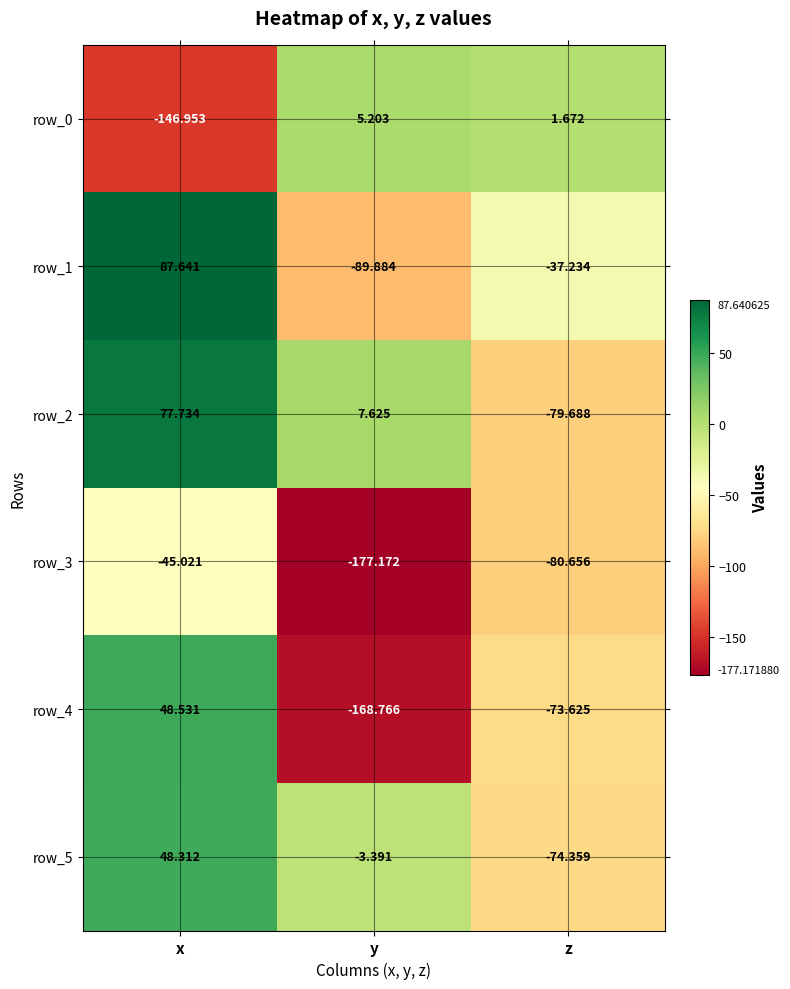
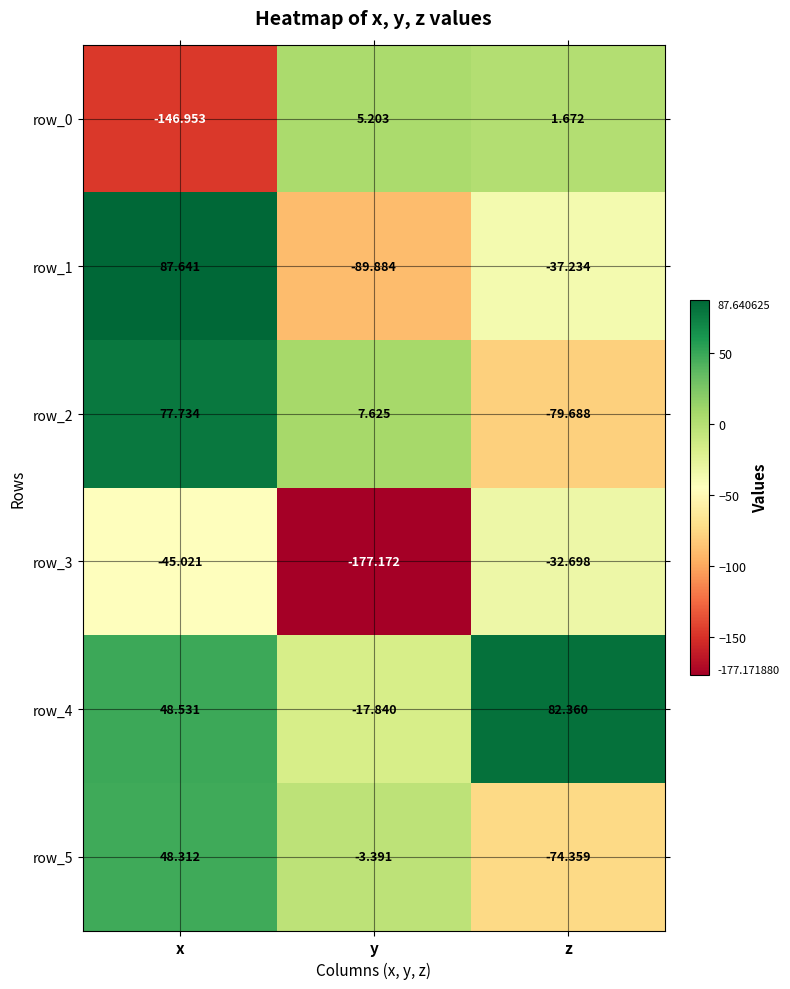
row_3, z: -80.656 -> -32.698
row_4, y: -168.766 -> -17.840
row_4, z: -73.625 -> 82.360
